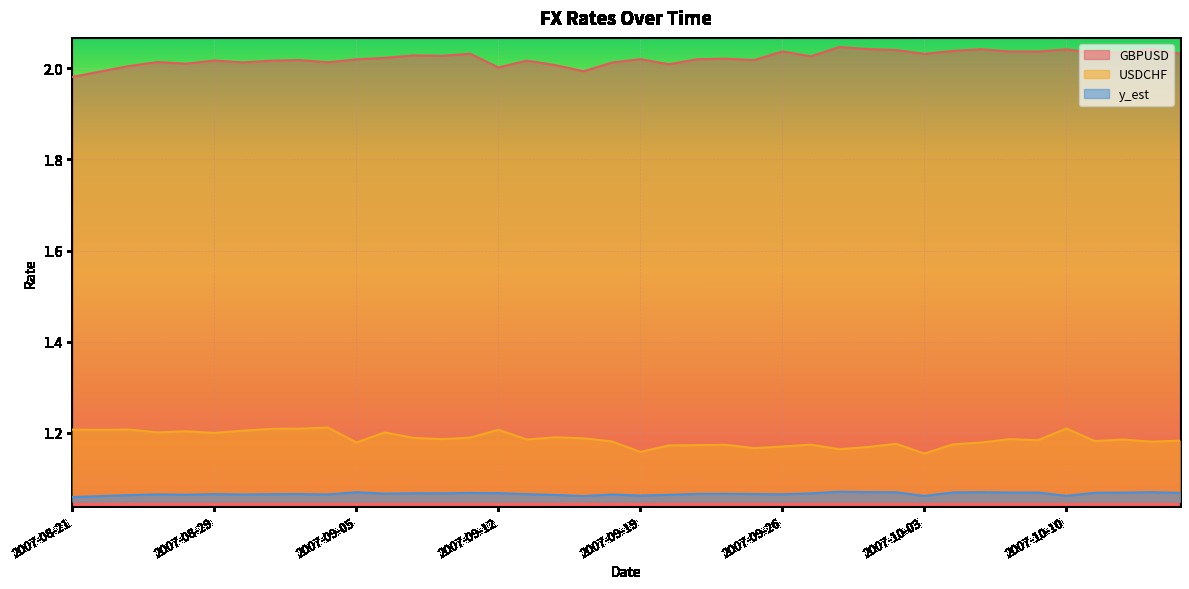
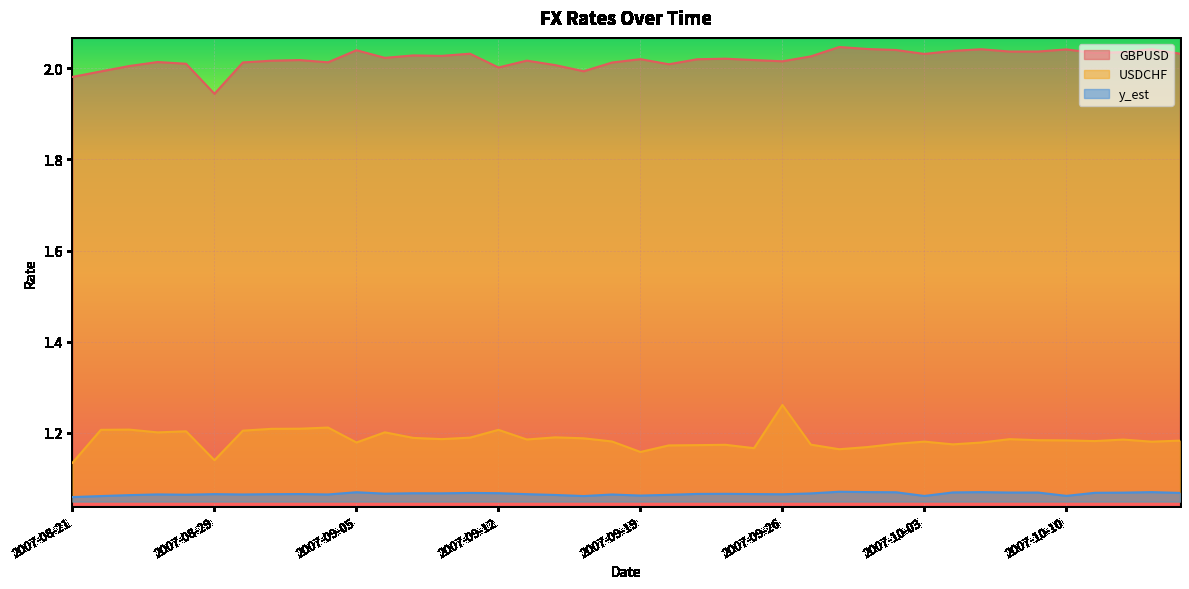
USDCHF, 2007-08-21: 1.21 -> 1.13
GBPUSD, 2007-08-29: 2.02 -> 1.94
USDCHF, 2007-08-29: 1.20 -> 1.14
GBPUSD, 2007-09-05: 2.02 -> 2.04
GBPUSD, 2007-09-26: 2.04 -> 2.02
USDCHF, 2007-09-26: 1.17 -> 1.26
USDCHF, 2007-10-03: 1.15 -> 1.18
USDCHF, 2007-10-10: 1.21 -> 1.18
